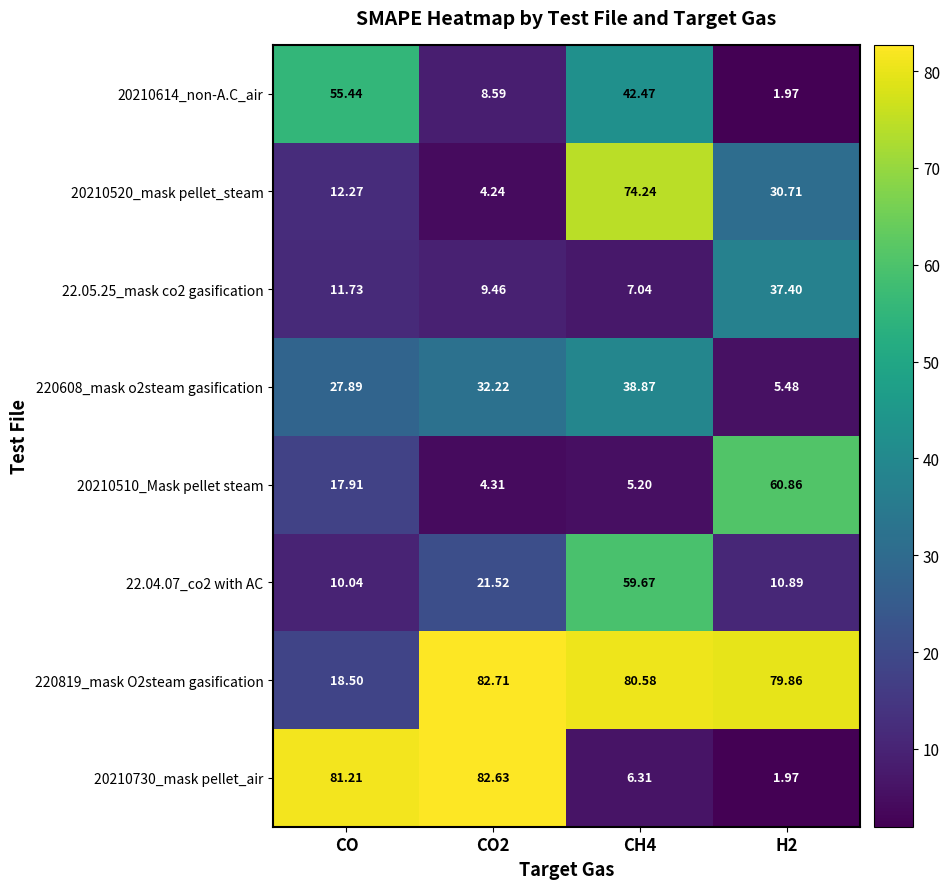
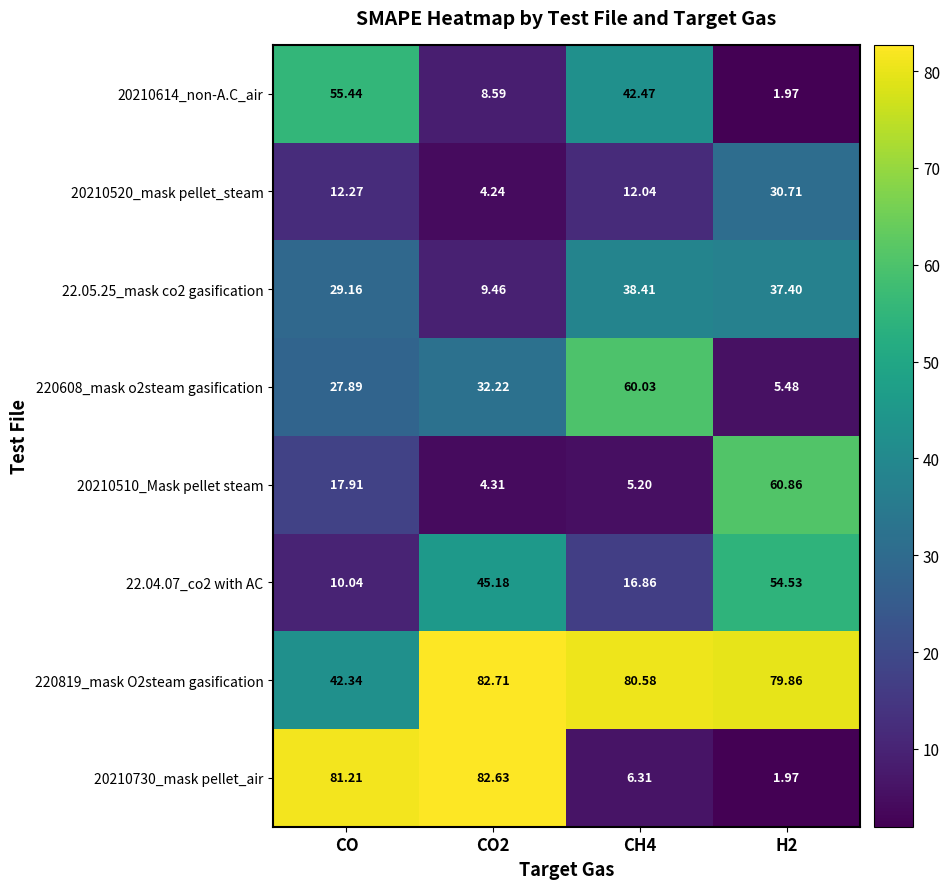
20210520_mask pellet_steam, CH4: 74.24 -> 12.04
22.05.25_mask co2 gasification, CO: 11.73 -> 29.16
22.05.25_mask co2 gasification, CH4: 7.04 -> 38.41
220608_mask o2steam gasification, CH4: 38.87 -> 60.03
22.04.07_co2 with AC, CO2: 21.52 -> 45.18
22.04.07_co2 with AC, CH4: 59.67 -> 16.86
22.04.07_co2 with AC, H2: 10.89 -> 54.53
220819_mask O2steam gasification, CO: 18.50 -> 42.34
